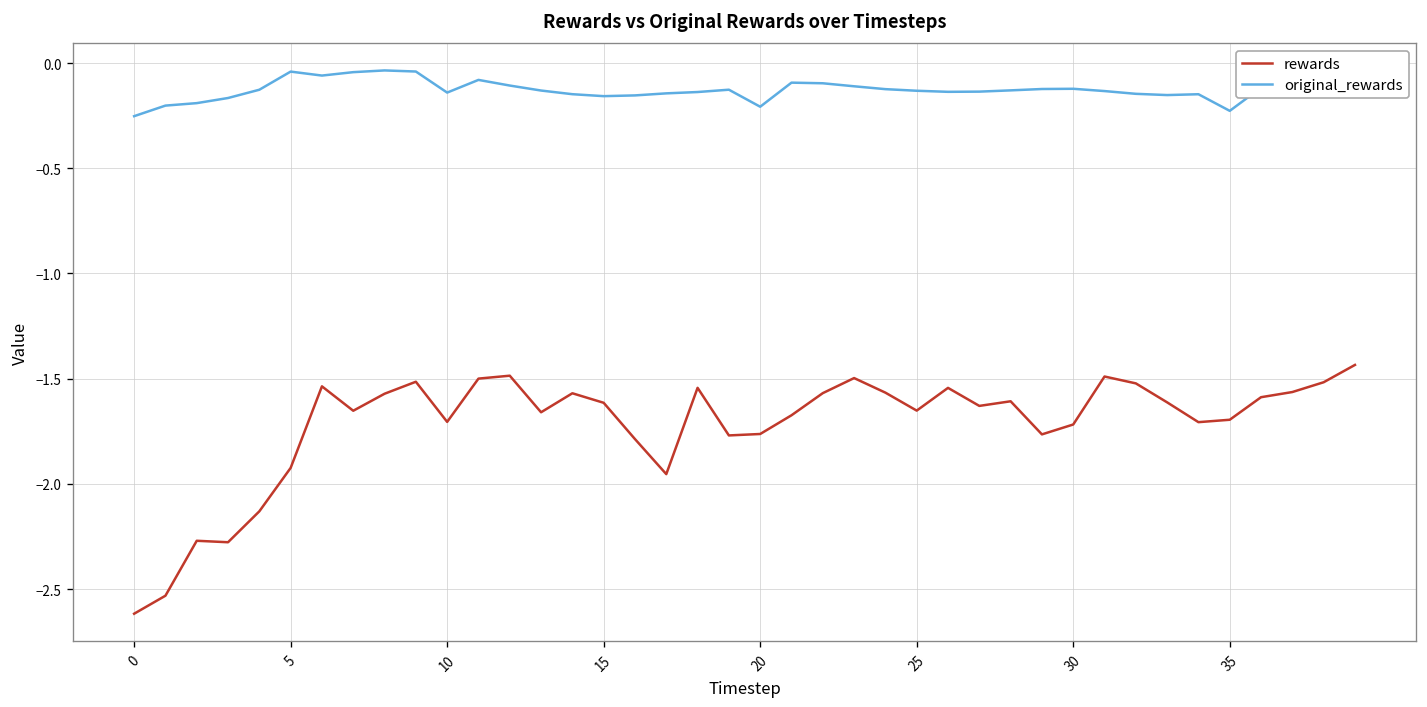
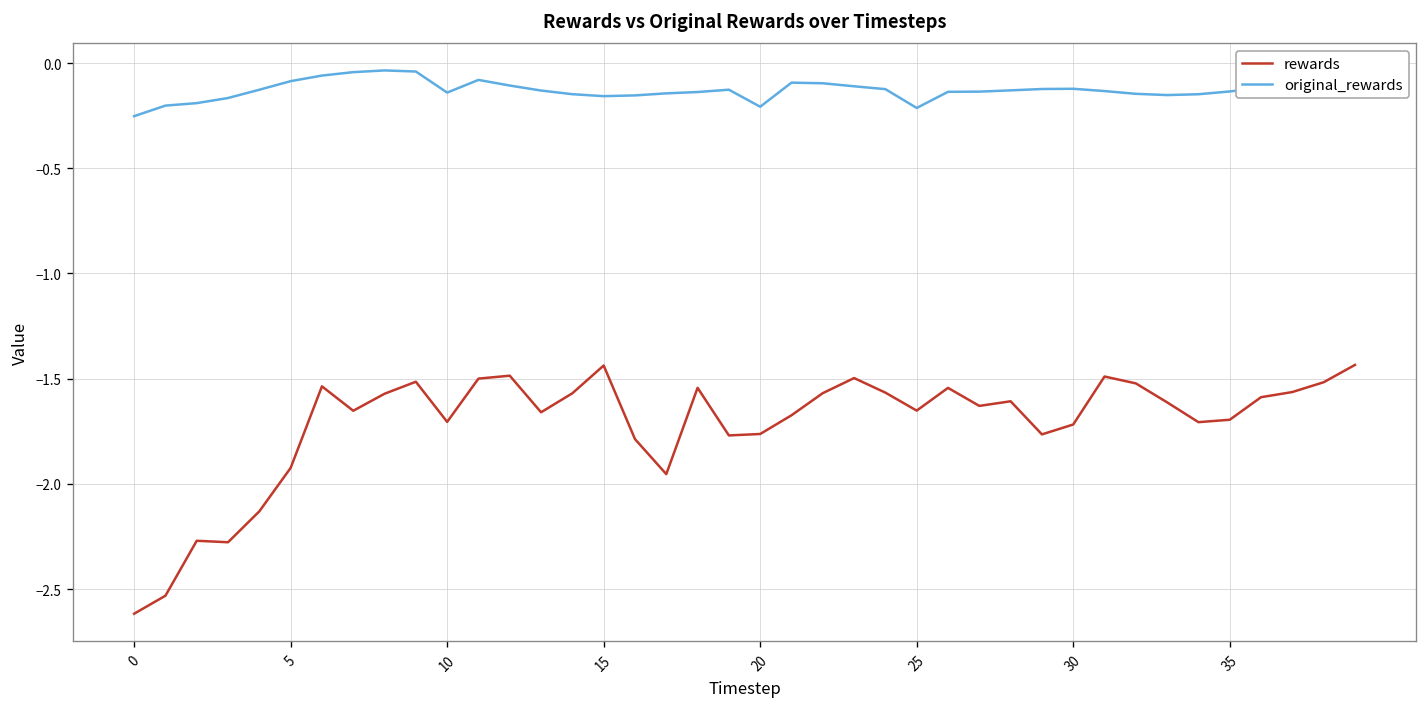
original_rewards, 5: -0.04 -> -0.09
rewards, 15: -1.61 -> -1.44
original_rewards, 25: -0.13 -> -0.21
original_rewards, 35: -0.23 -> -0.13
